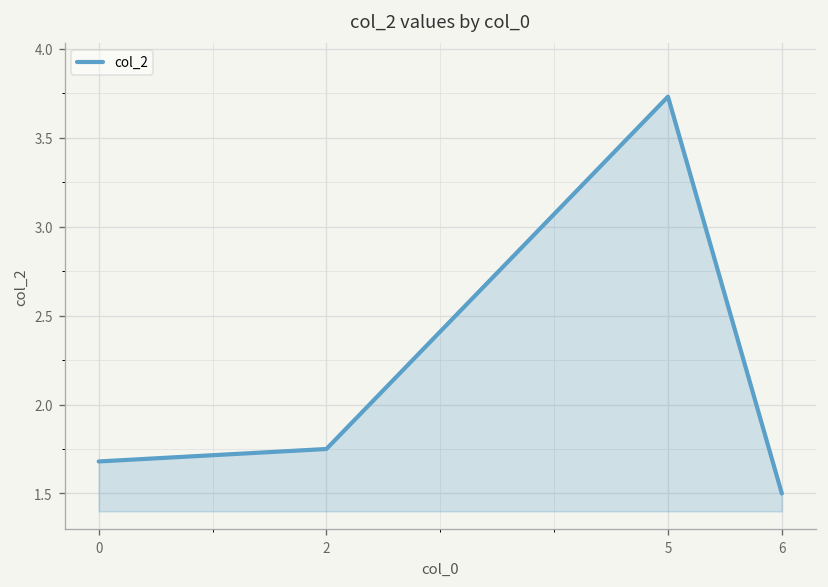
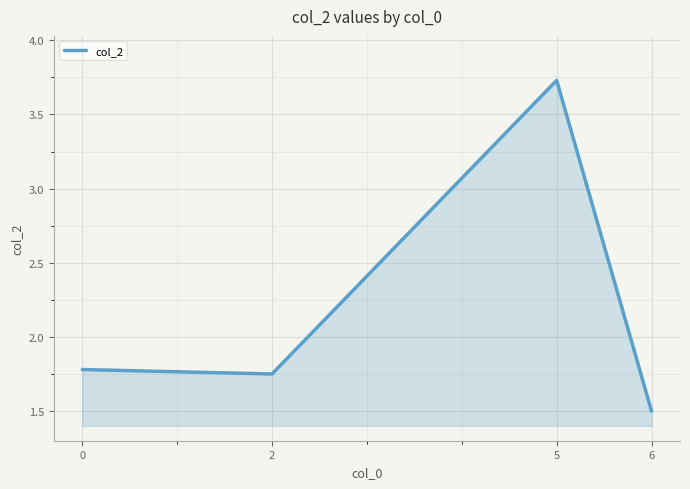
0: 1.68 -> 1.78
